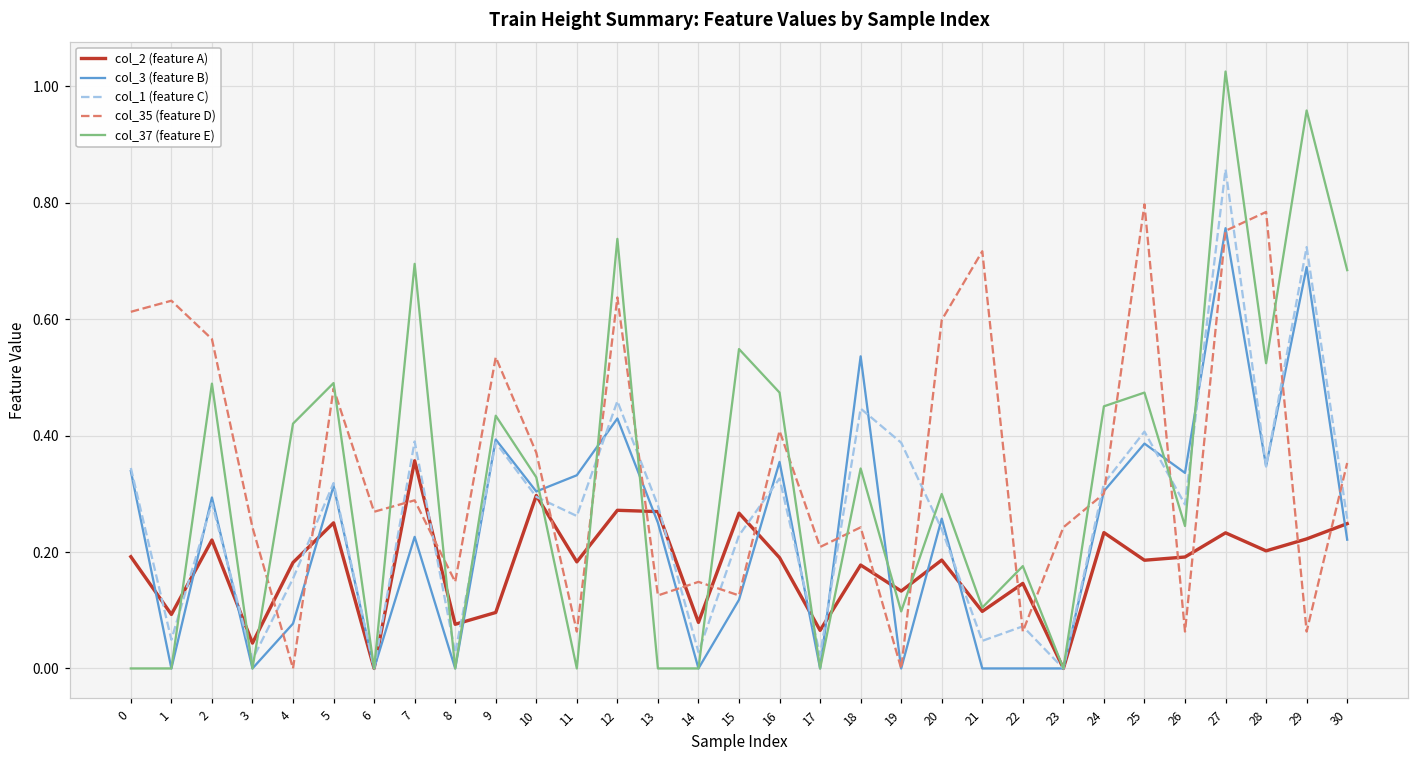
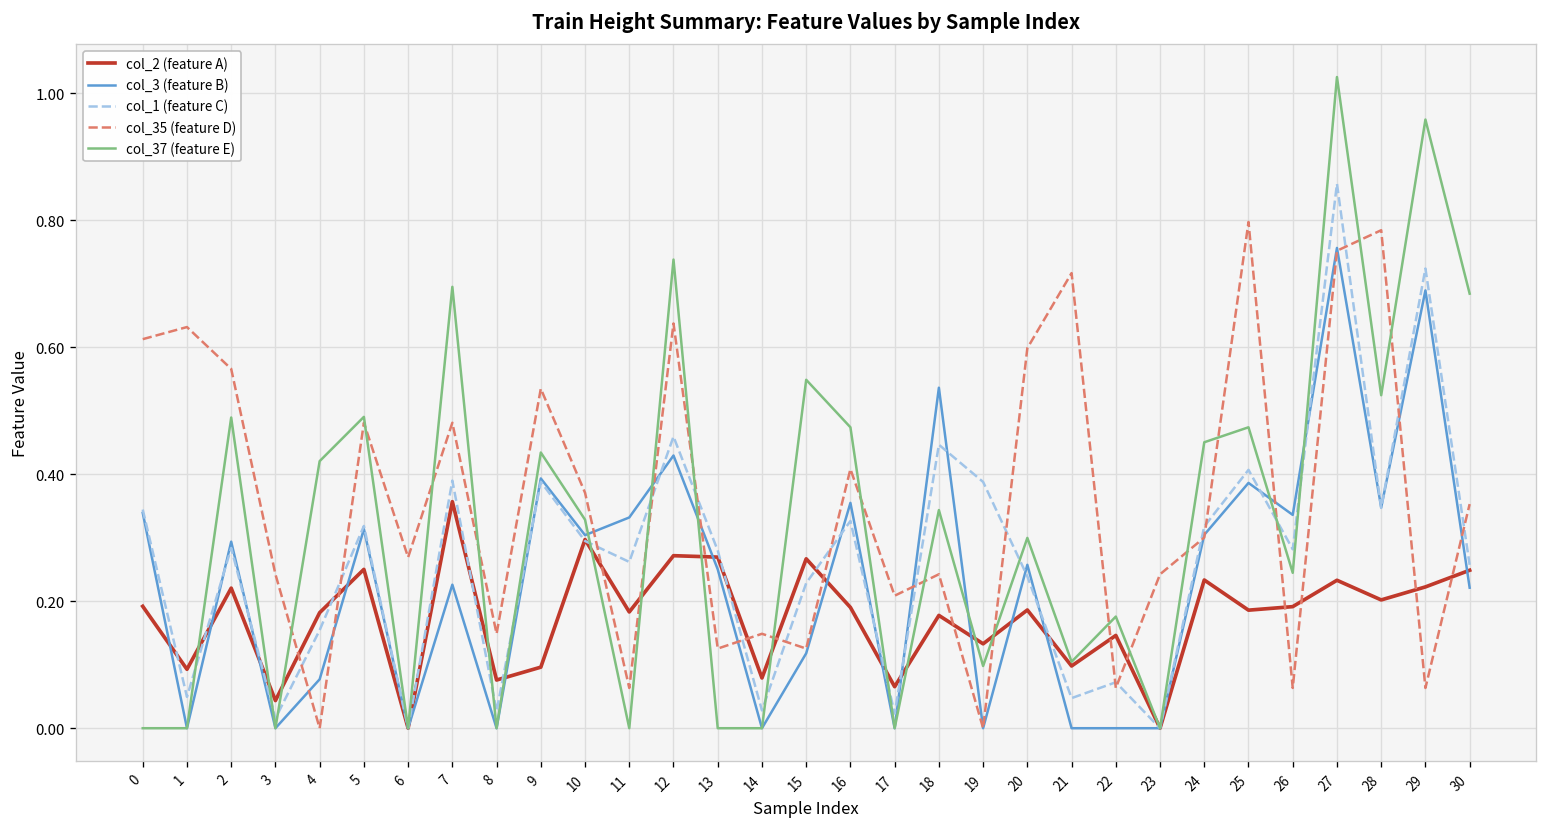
col_35 (feature D), 7: 0.29 -> 0.48
